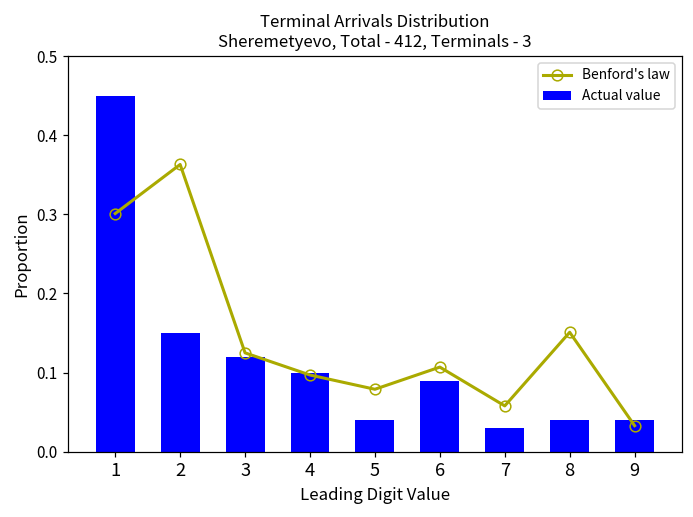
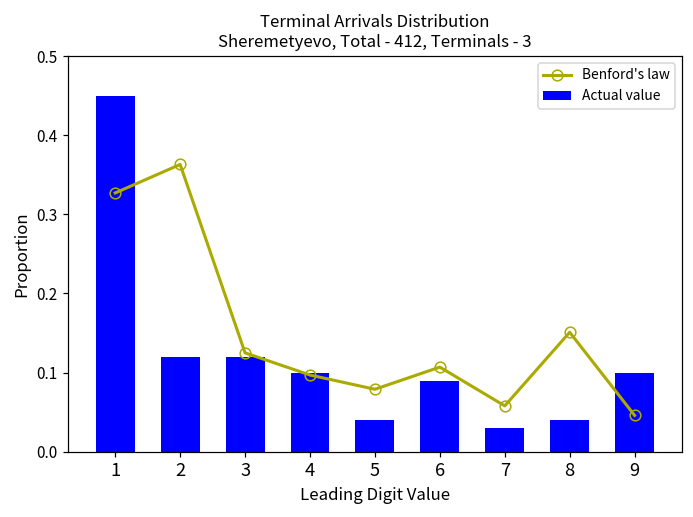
Benford's law, 1: 0.30 -> 0.33
Actual value, 2: 0.15 -> 0.12
Benford's law, 9: 0.03 -> 0.05
Actual value, 9: 0.04 -> 0.10
